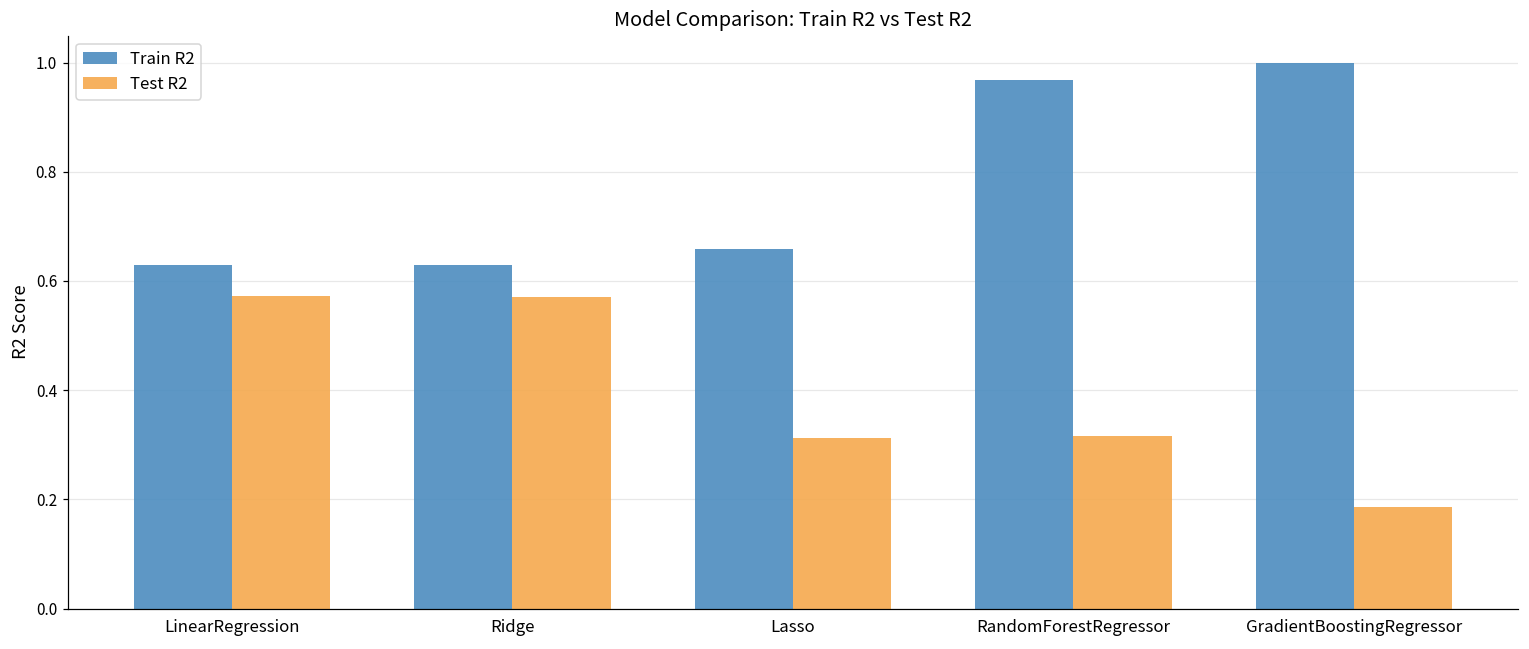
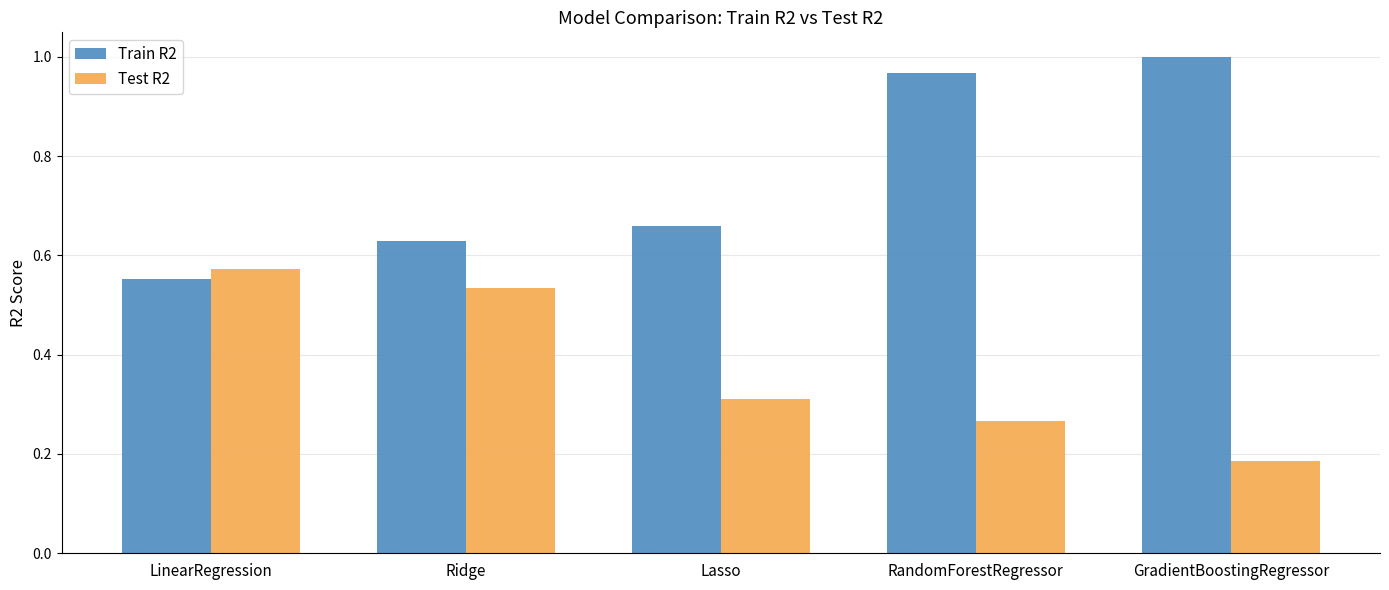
Train R2, LinearRegression: 0.63 -> 0.55
Test R2, Ridge: 0.57 -> 0.53
Test R2, RandomForestRegressor: 0.32 -> 0.27
